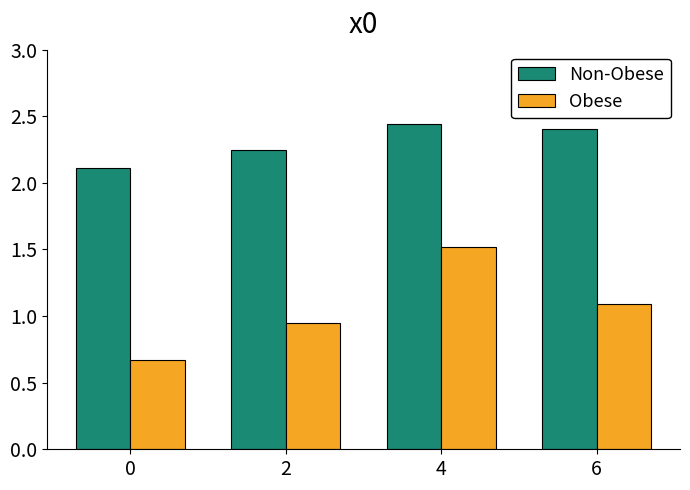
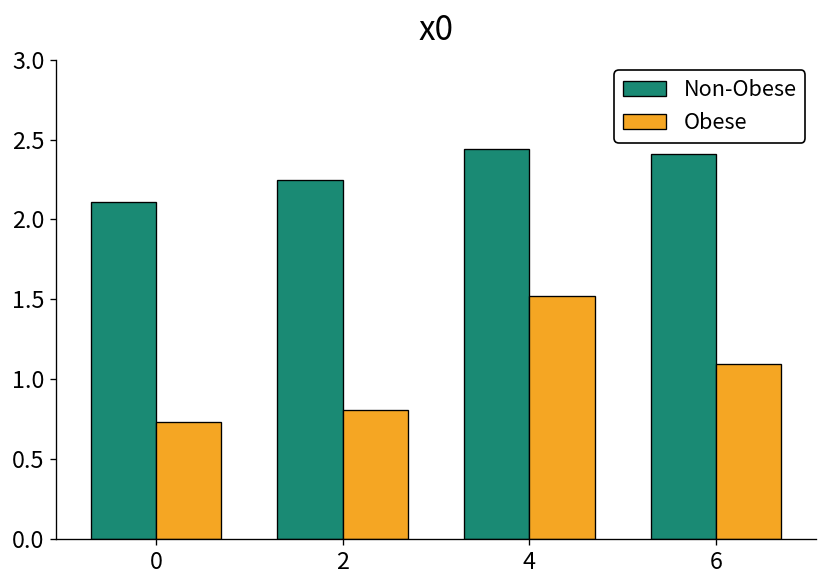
Obese, 0: 0.67 -> 0.73
Obese, 2: 0.95 -> 0.81
